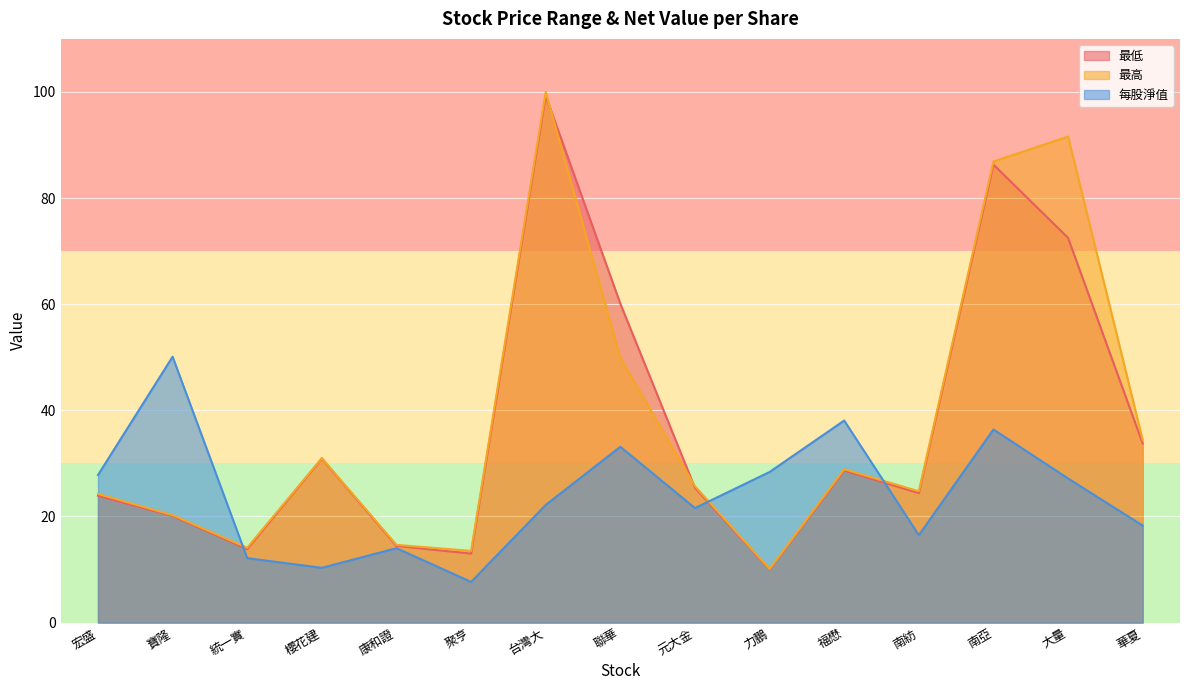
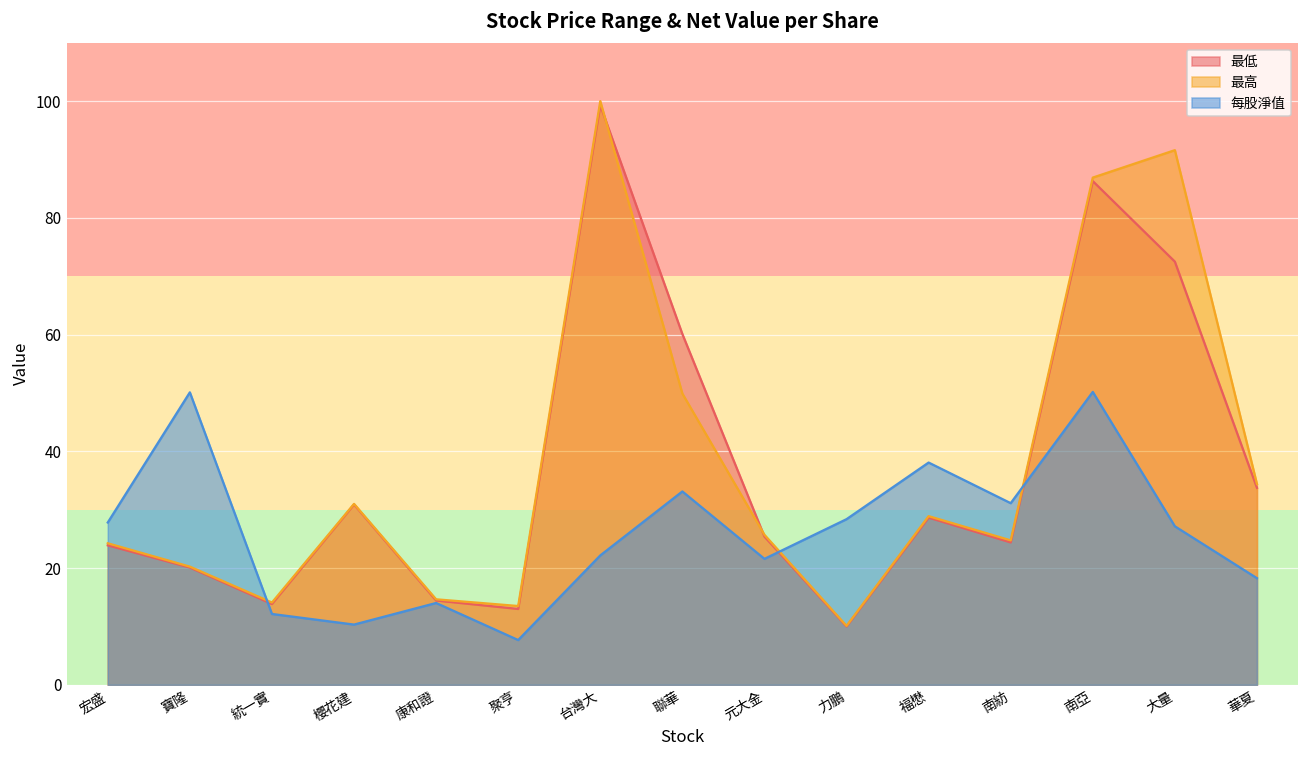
每股淨值, 南紡: 16 -> 31
每股淨值, 南亞: 36 -> 50
